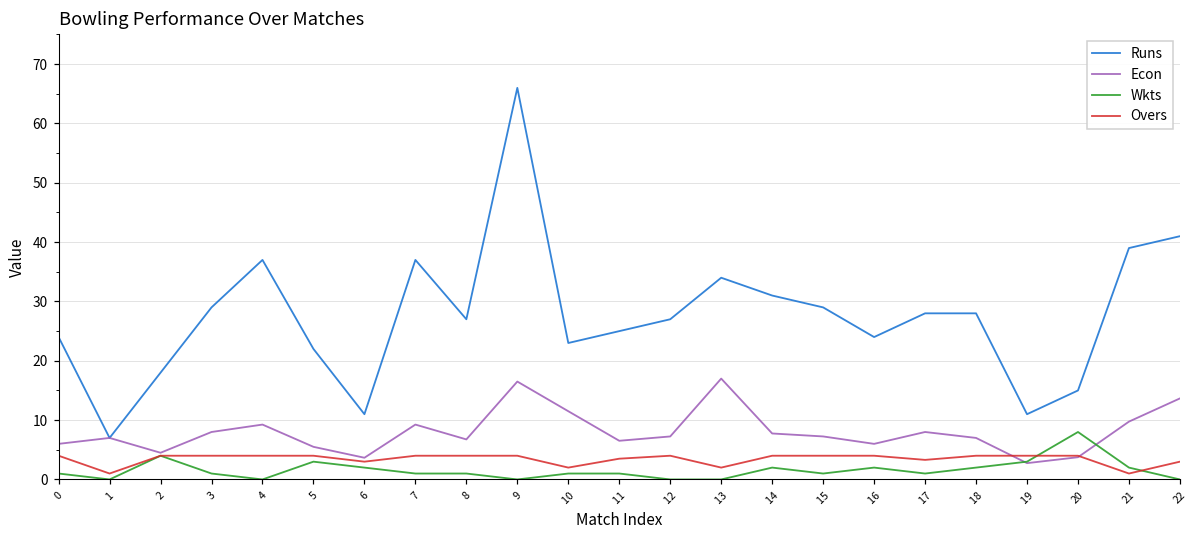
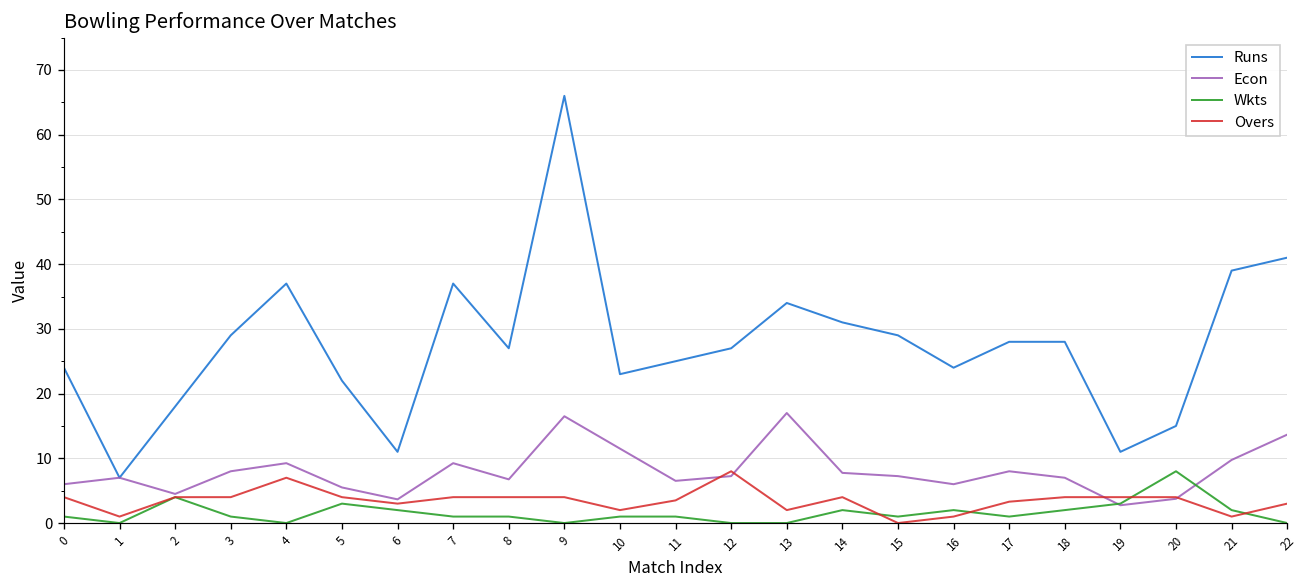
Overs, 4: 4 -> 7
Overs, 12: 4 -> 8
Overs, 15: 4 -> 0
Overs, 16: 4 -> 1
